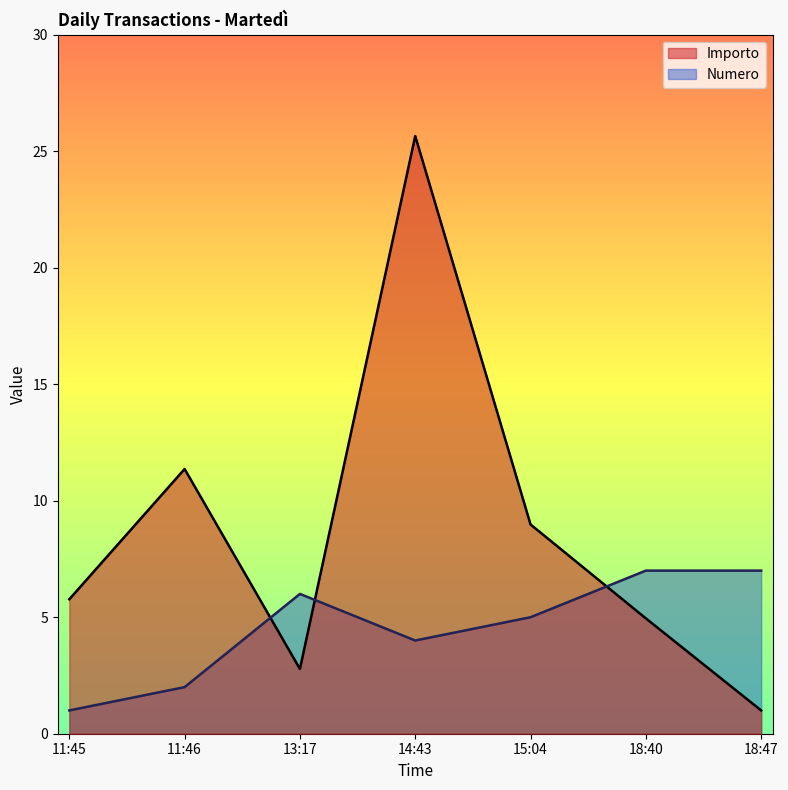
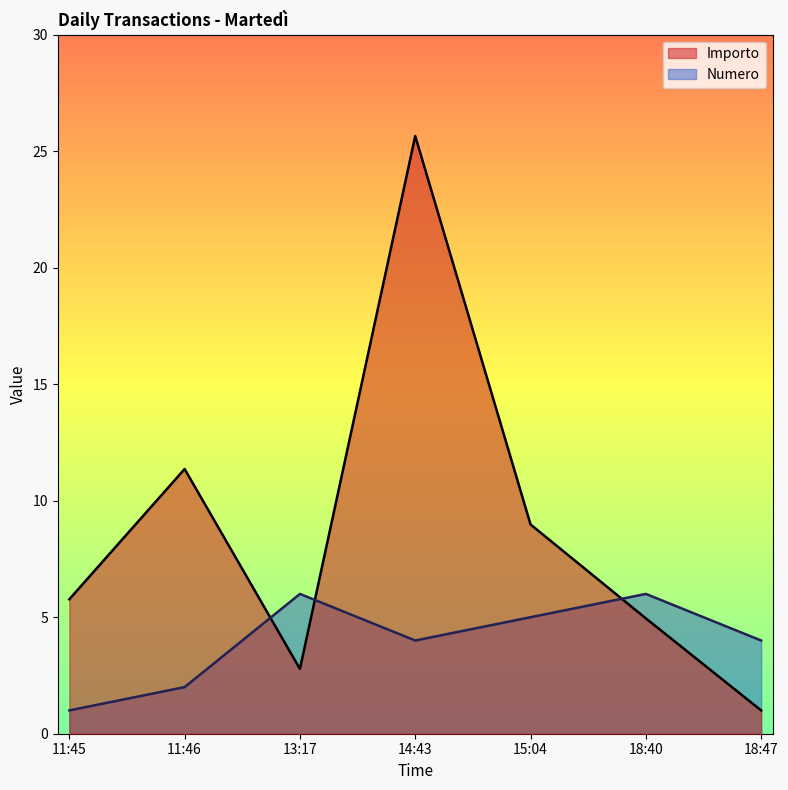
Numero, 18:40: 7 -> 6
Numero, 18:47: 7 -> 4
